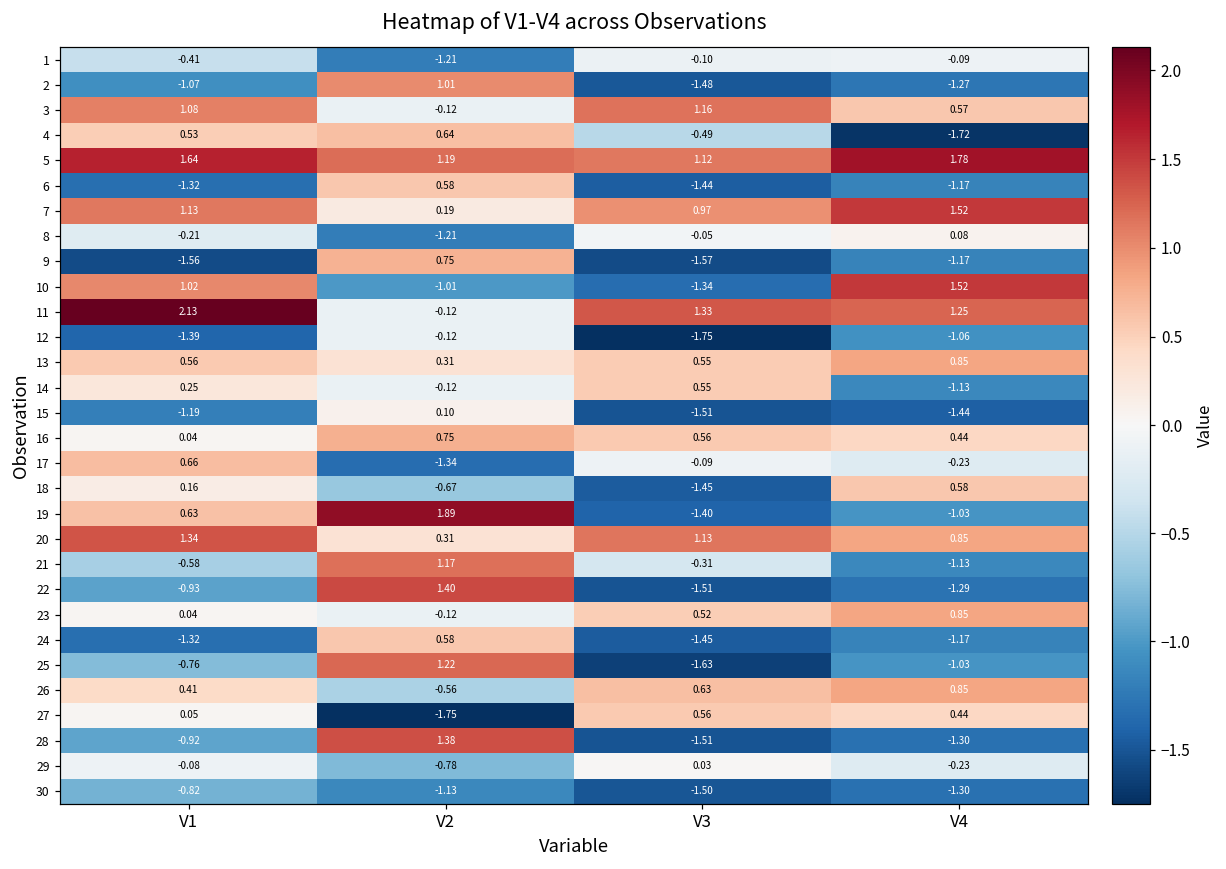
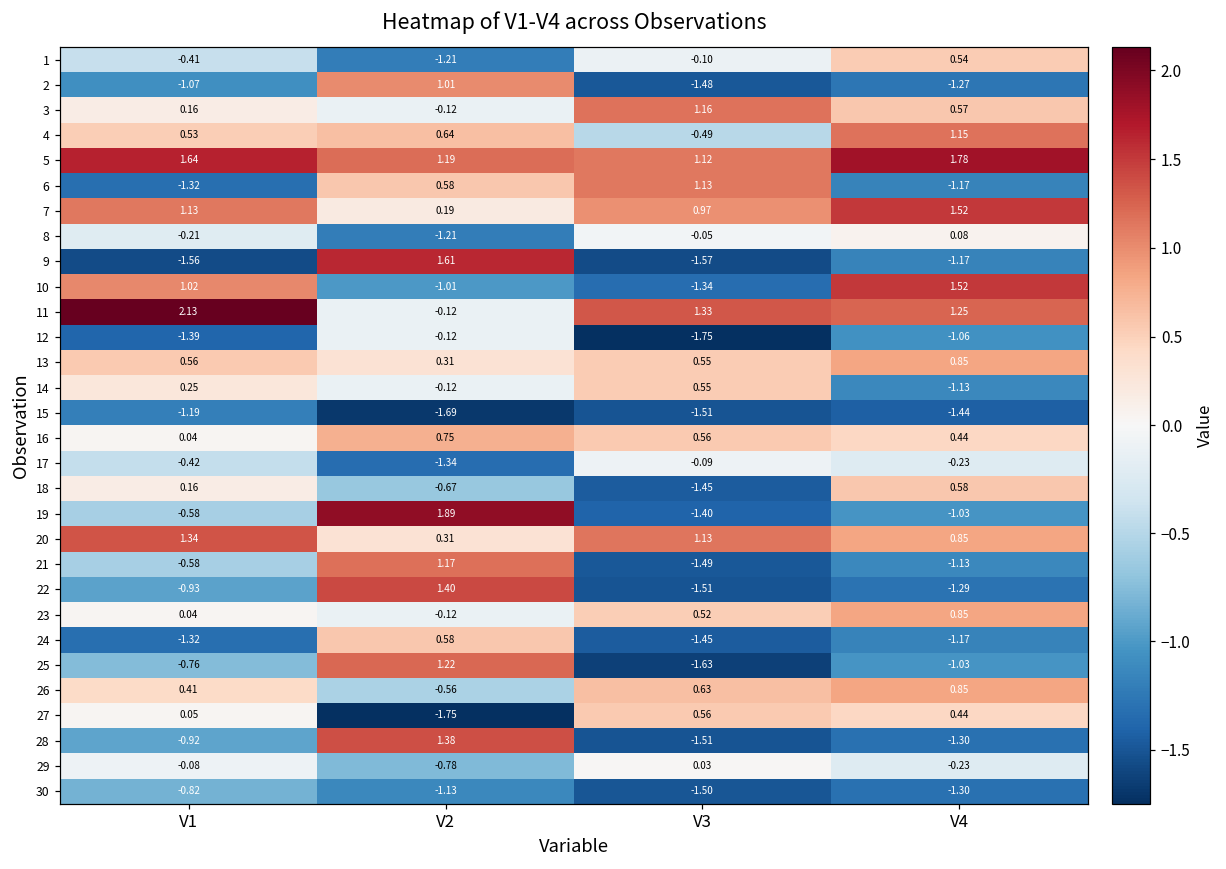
1, V4: -0.09 -> 0.54
3, V1: 1.08 -> 0.16
4, V4: -1.72 -> 1.15
6, V3: -1.44 -> 1.13
9, V2: 0.75 -> 1.61
15, V2: 0.10 -> -1.69
17, V1: 0.66 -> -0.42
19, V1: 0.63 -> -0.58
21, V3: -0.31 -> -1.49
